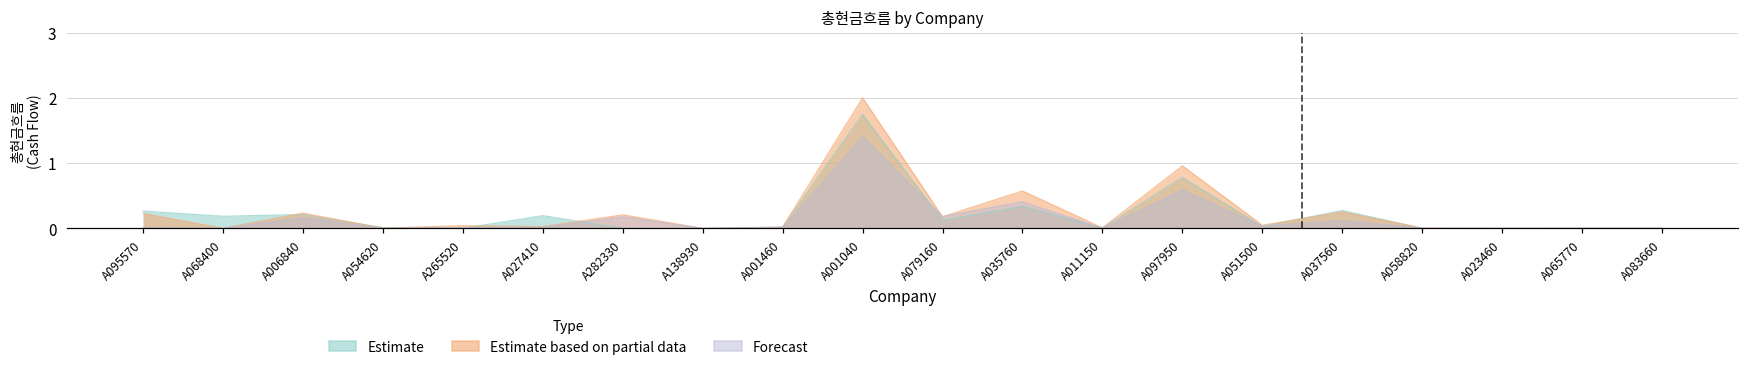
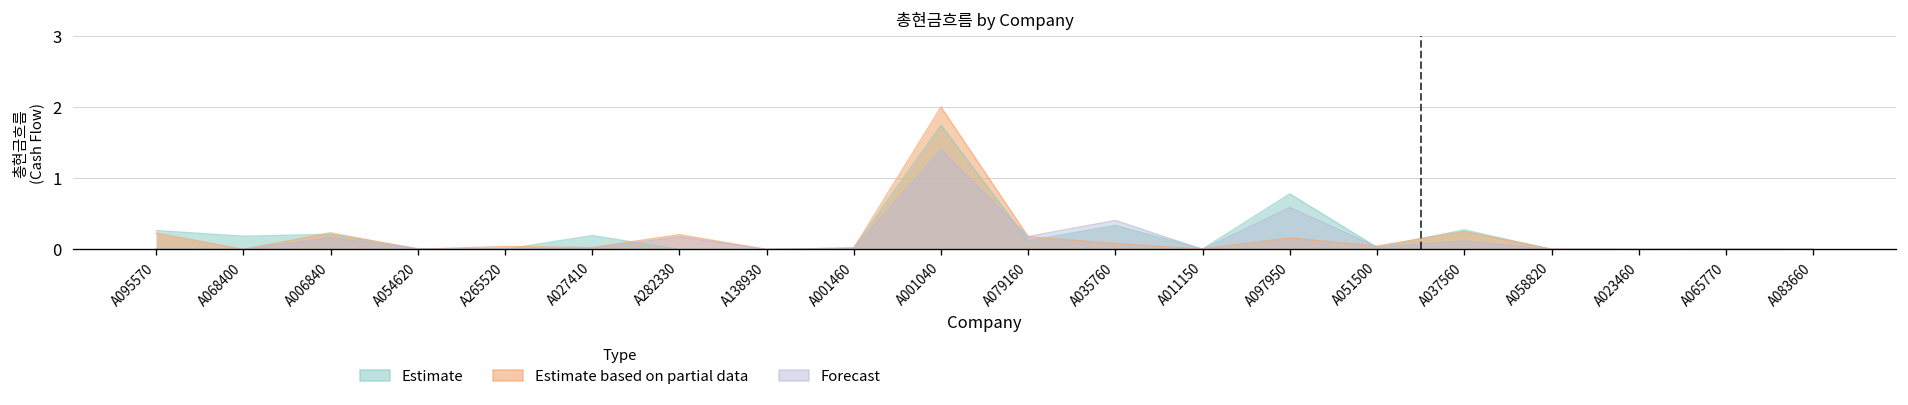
Estimate based on partial data, A035760: 0.6 -> 0.1
Estimate based on partial data, A097950: 1.0 -> 0.2
